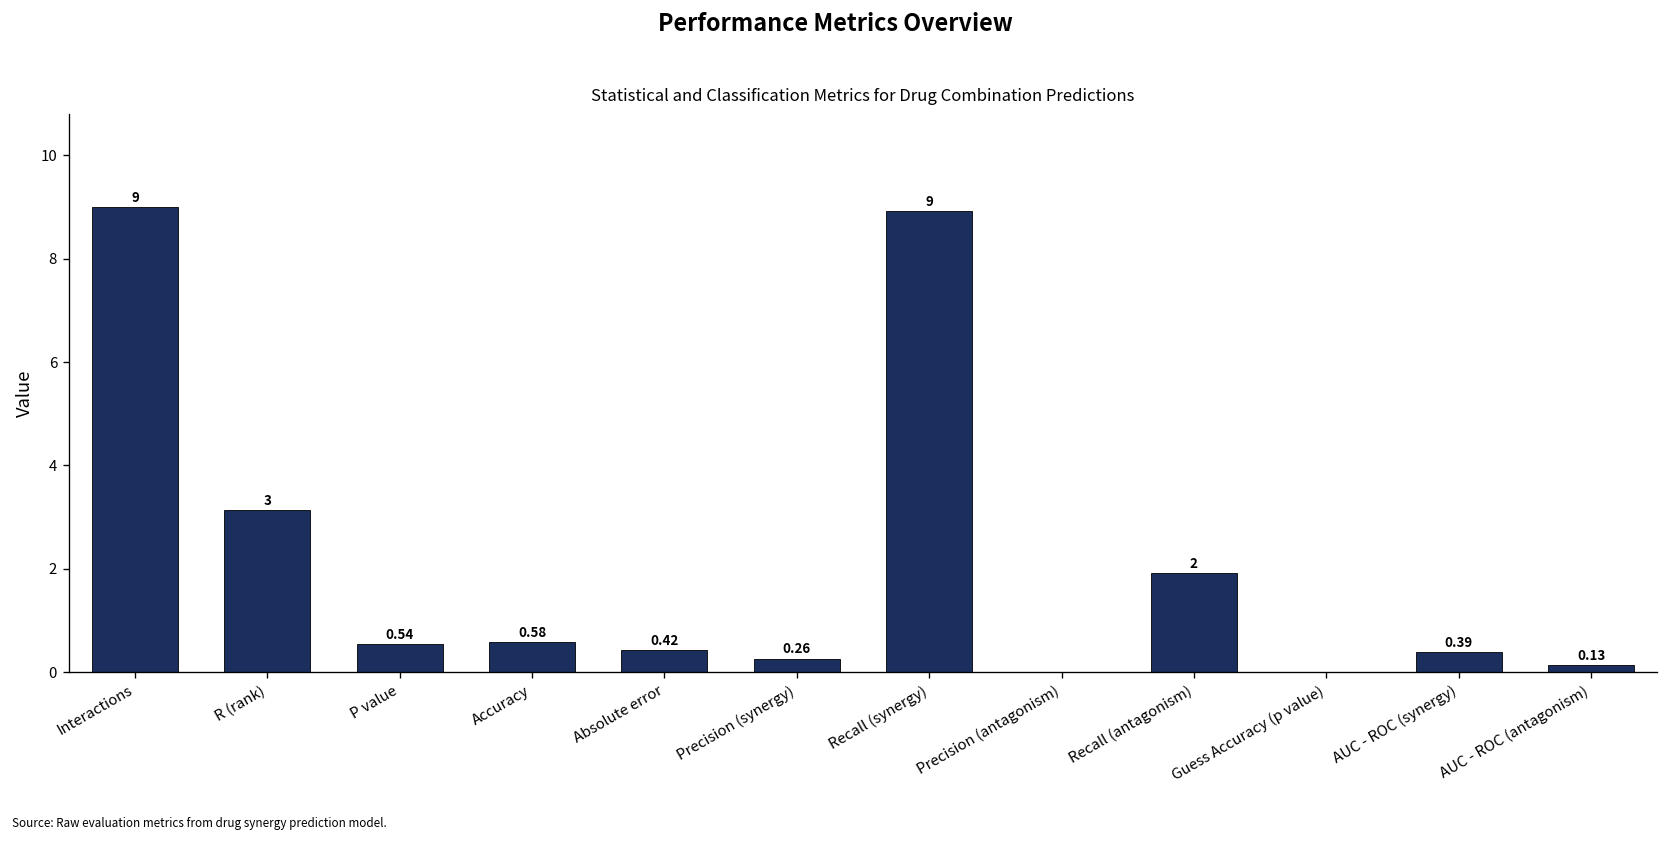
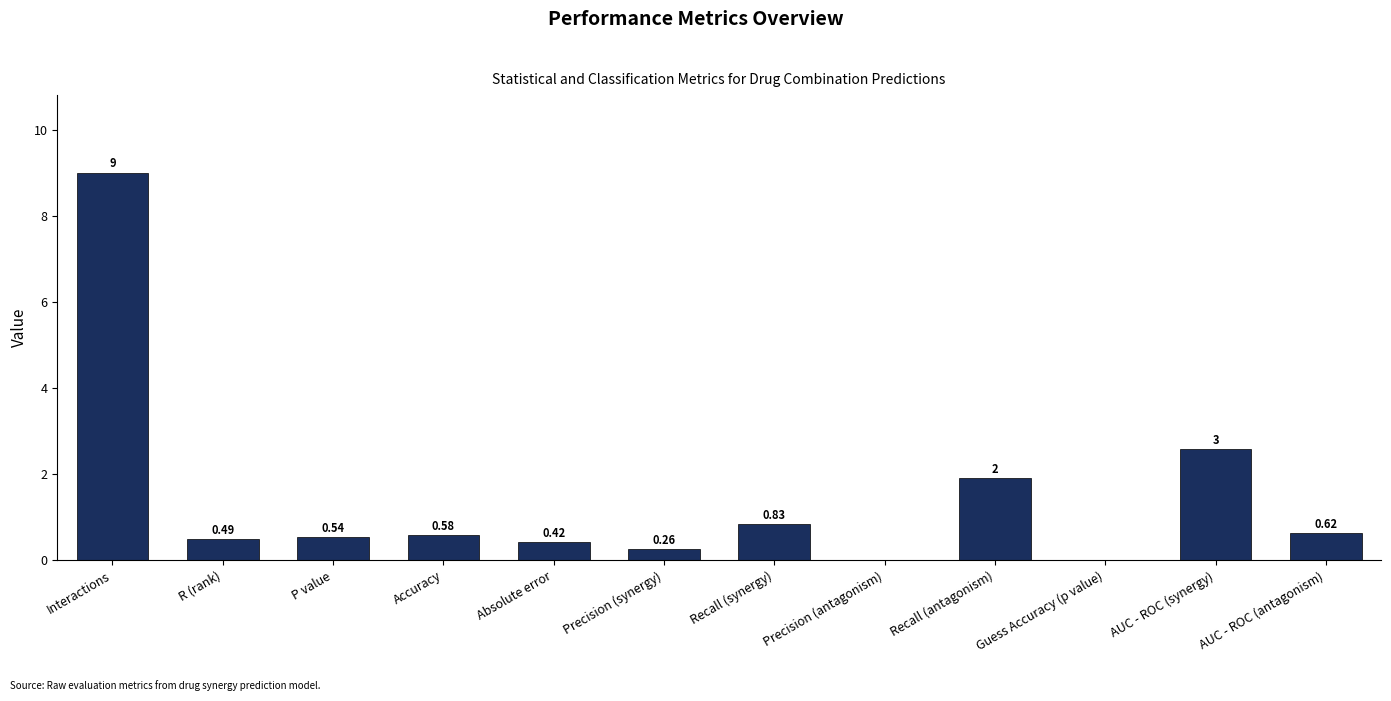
R (rank): 3 -> 0.49
Recall (synergy): 9 -> 0.83
AUC - ROC (synergy): 0.39 -> 3
AUC - ROC (antagonism): 0.13 -> 0.62
